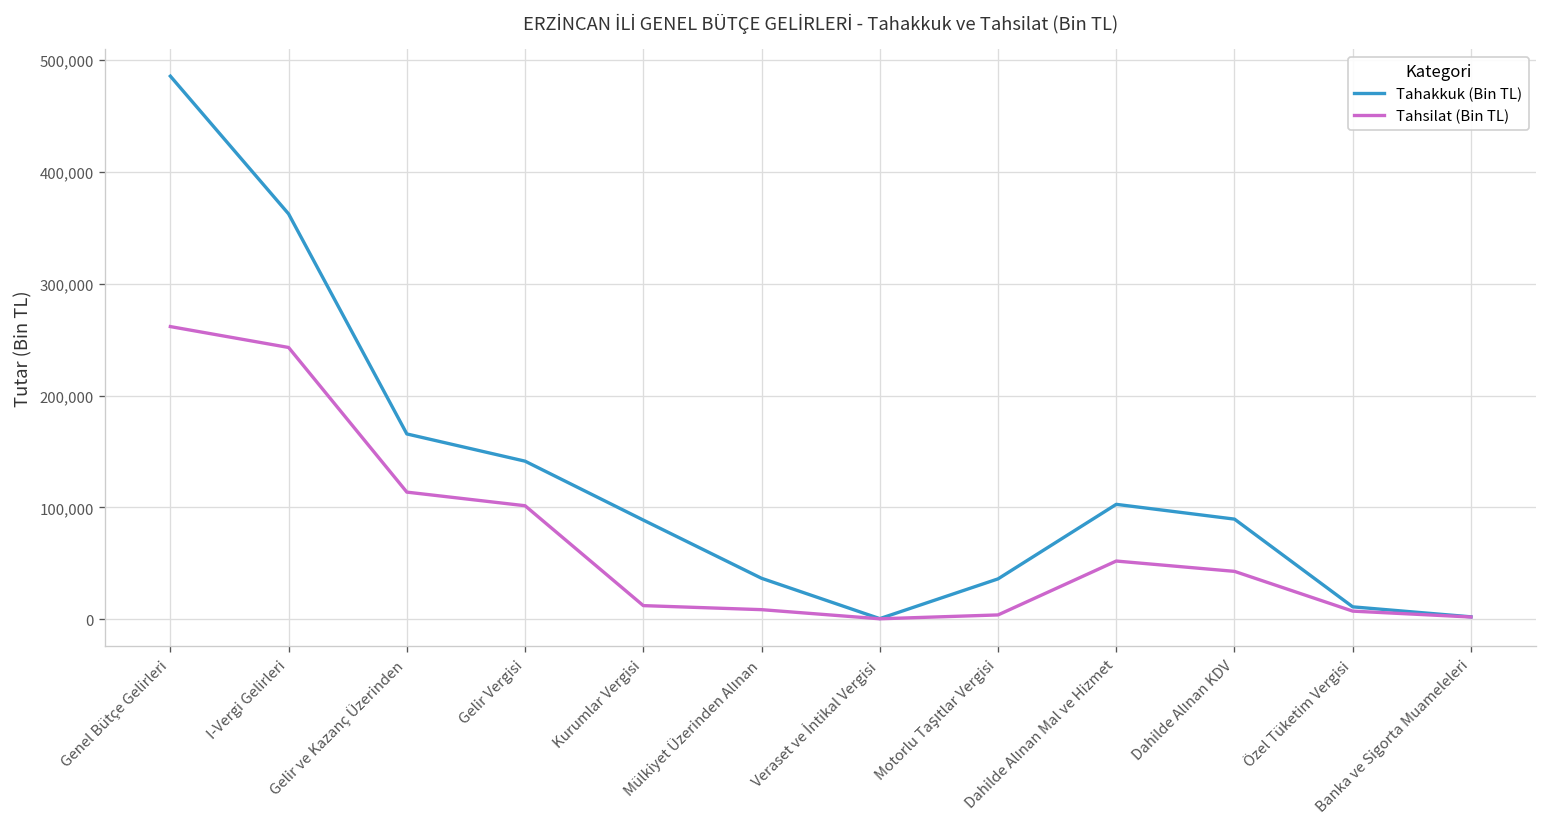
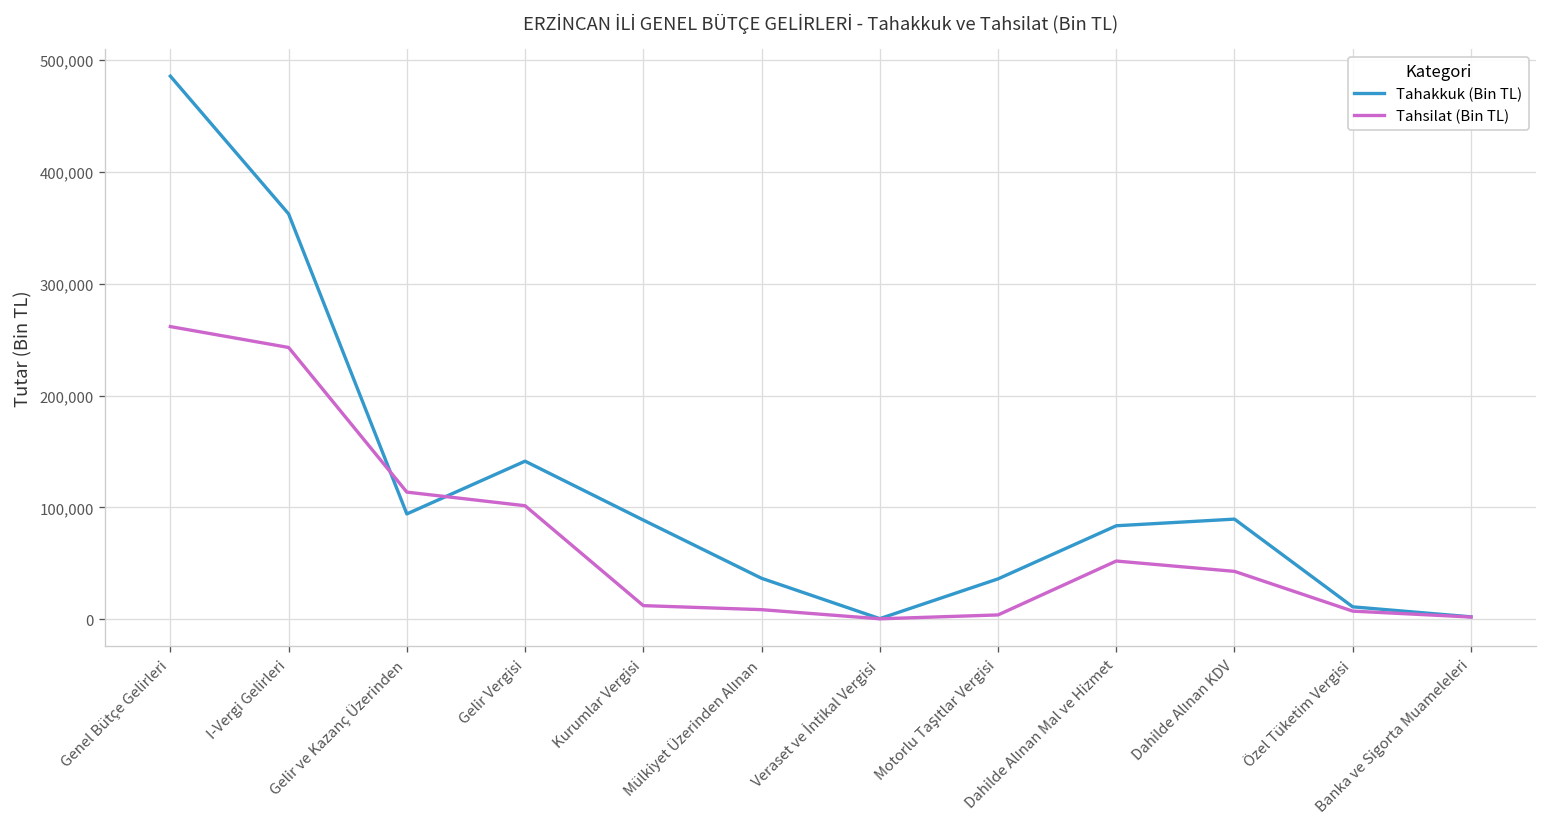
Tahakkuk (Bin TL), Gelir ve Kazanç Üzerinden: 170,000 -> 90,000
Tahakkuk (Bin TL), Dahilde Alınan Mal ve Hizmet: 100,000 -> 80,000
